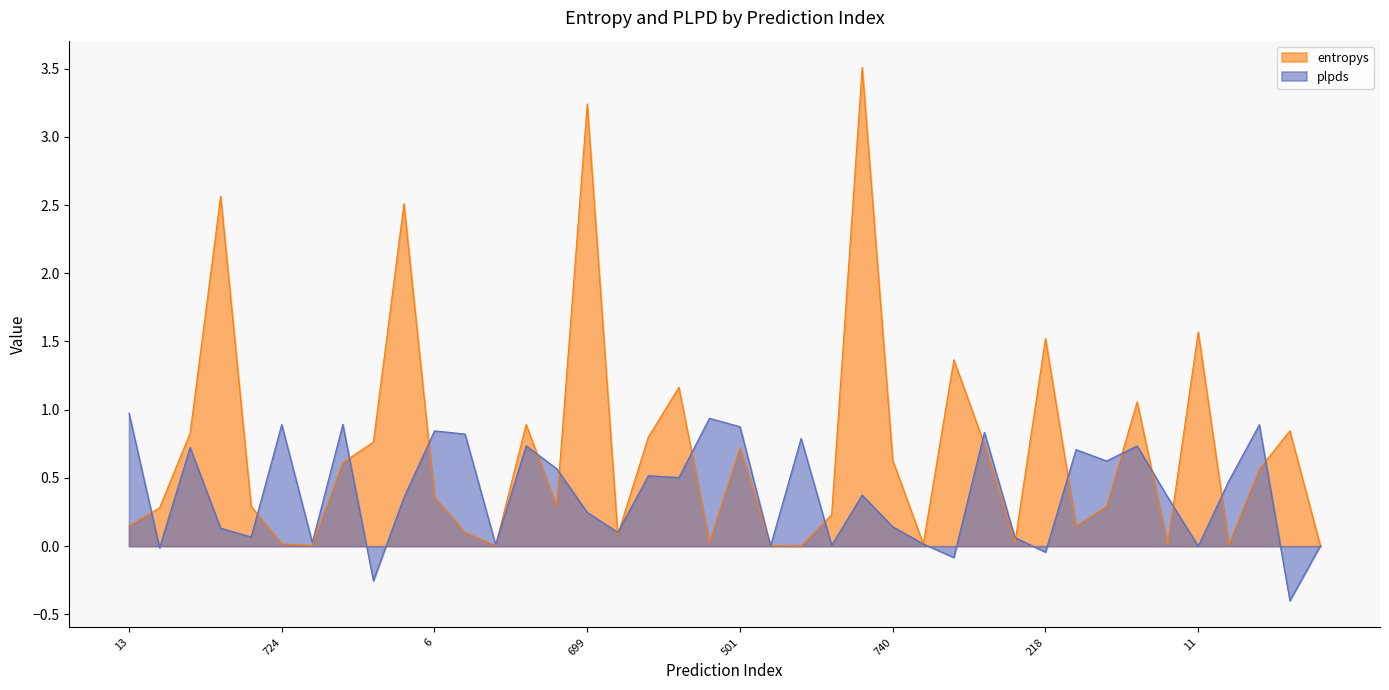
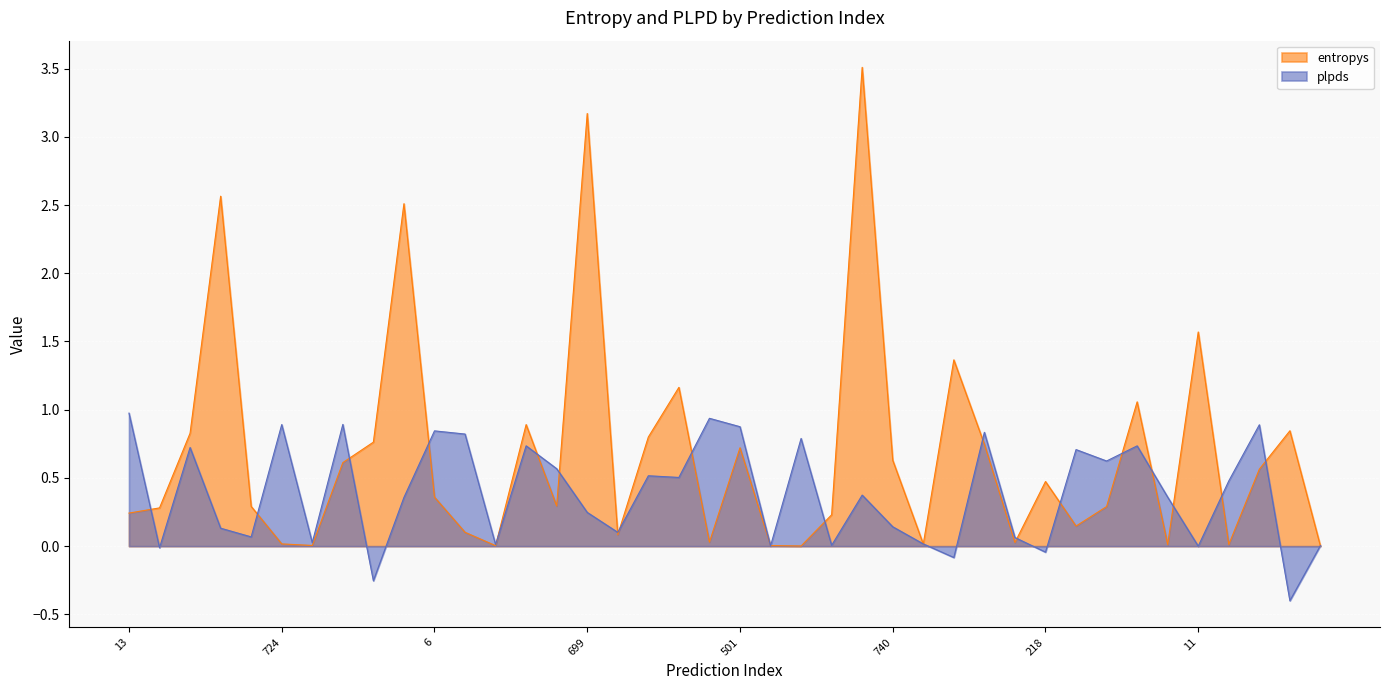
entropys, 13: 0.15 -> 0.24
entropys, 699: 3.24 -> 3.17
entropys, 218: 1.52 -> 0.47
